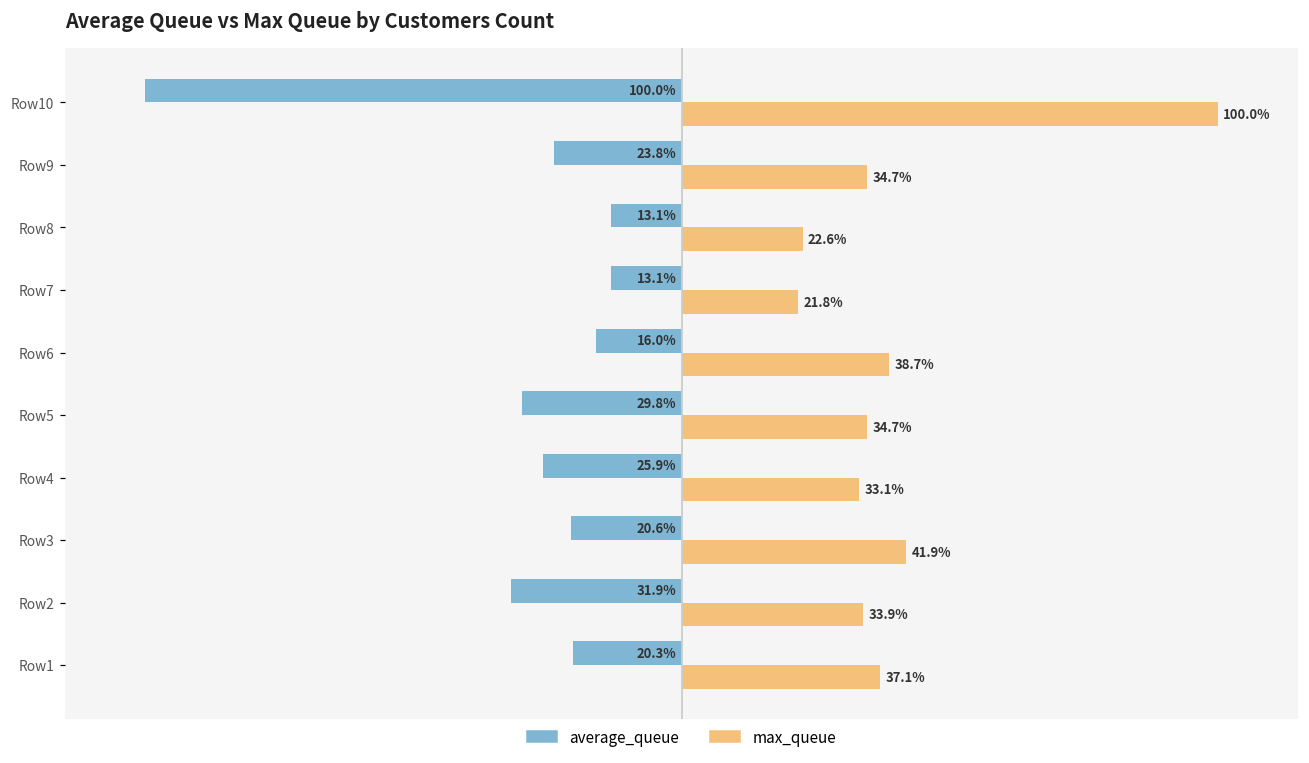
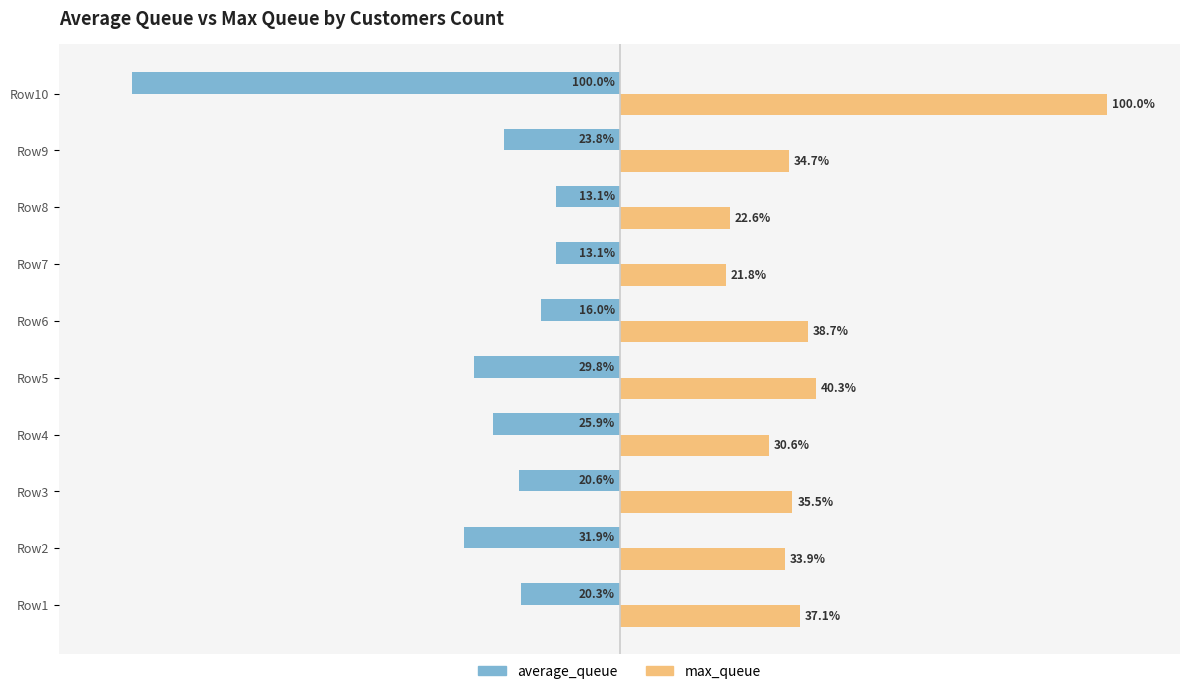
max_queue, Row5: 34.7% -> 40.3%
max_queue, Row4: 33.1% -> 30.6%
max_queue, Row3: 41.9% -> 35.5%
